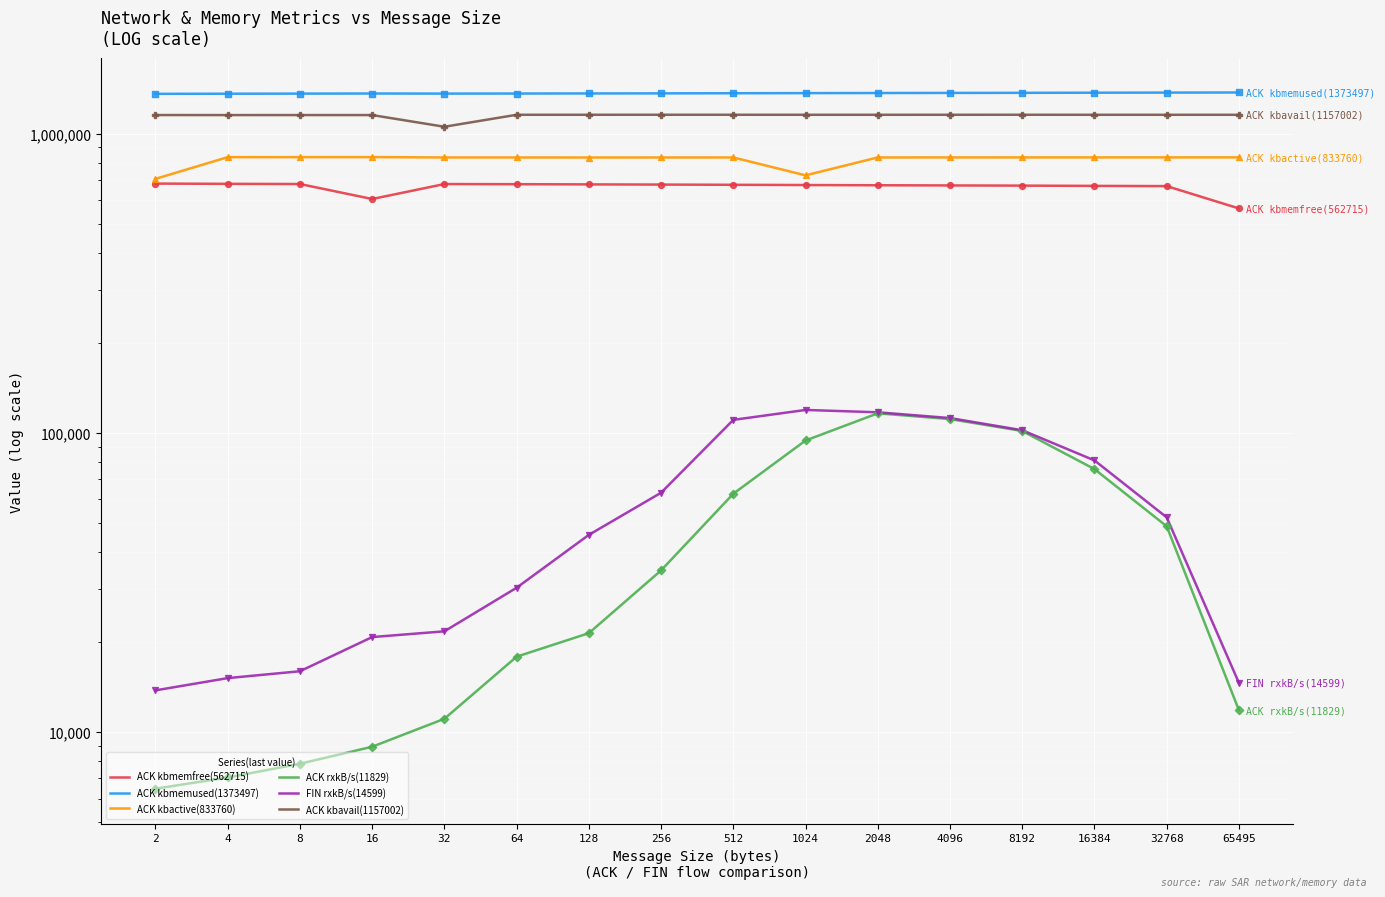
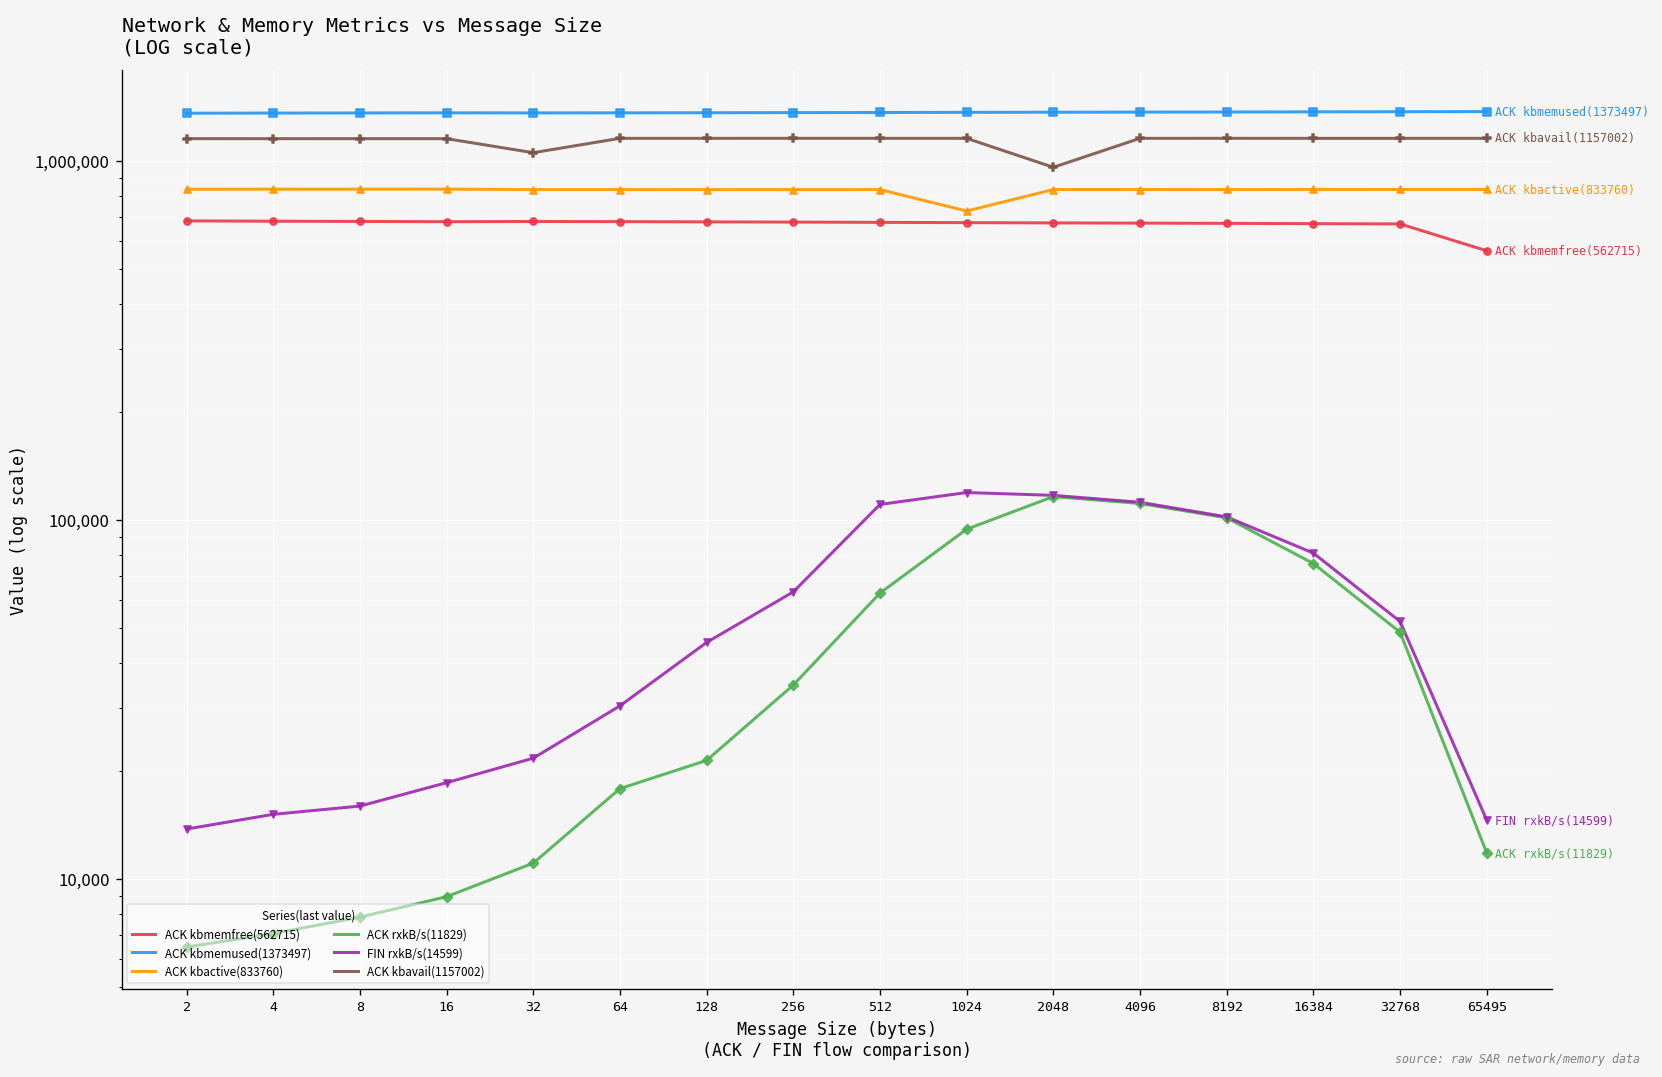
ACK kbactive(833760), 2: 710,000 -> 830,000
ACK kbmemfree(562715), 16: 610,000 -> 680,000
FIN rxkB/s(14599), 16: 21,000 -> 19,000
ACK kbavail(1157002), 2048: 1,160,000 -> 960,000
